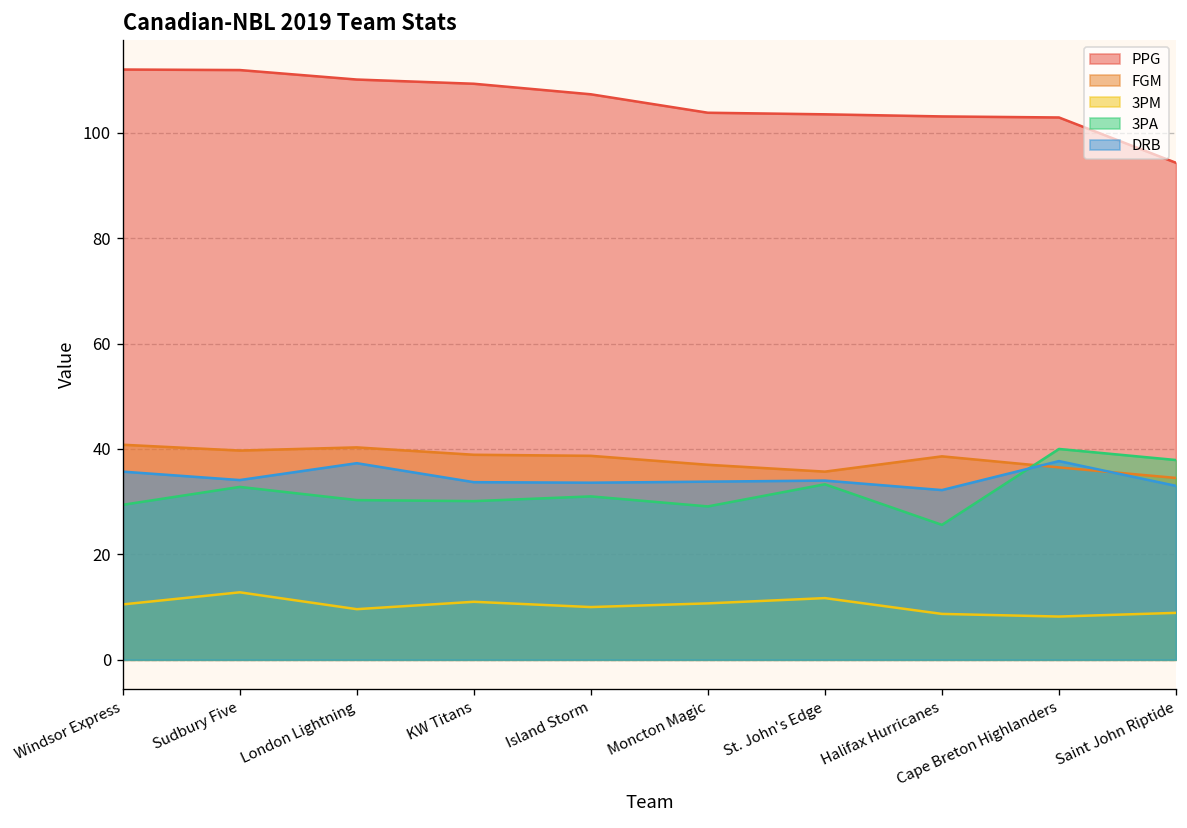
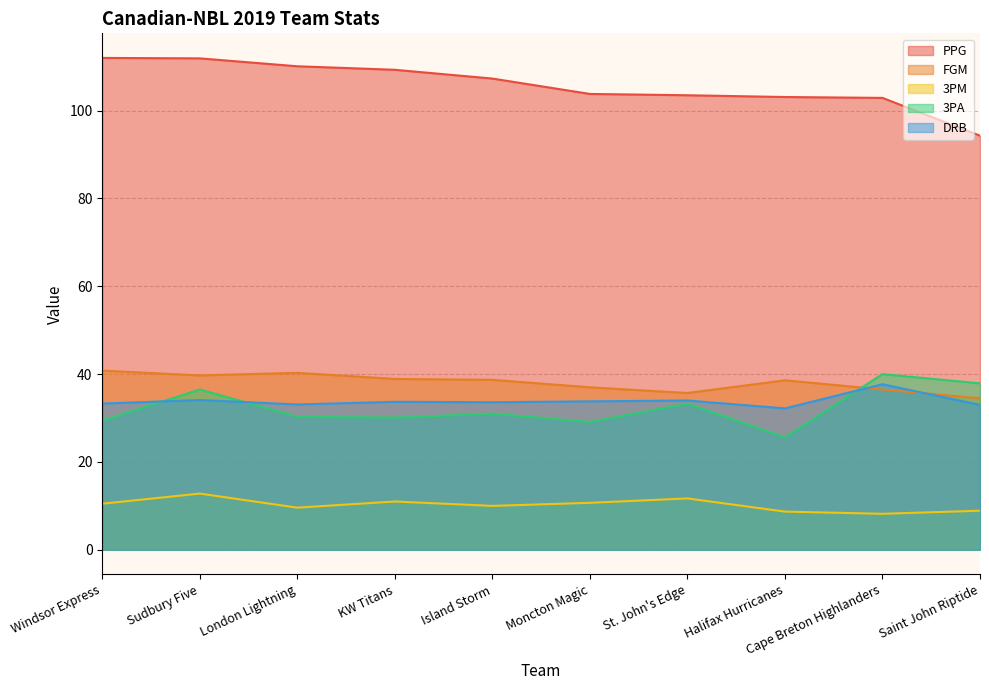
DRB, Windsor Express: 36 -> 33
3PA, Sudbury Five: 33 -> 37
DRB, London Lightning: 37 -> 33
